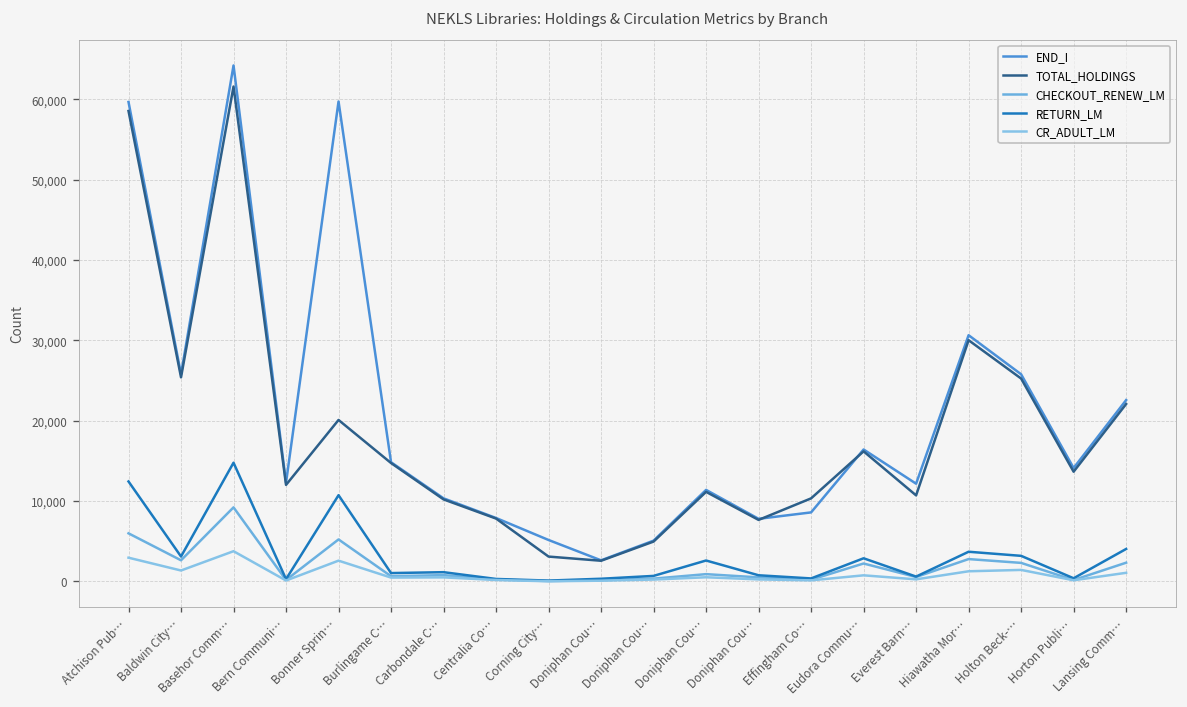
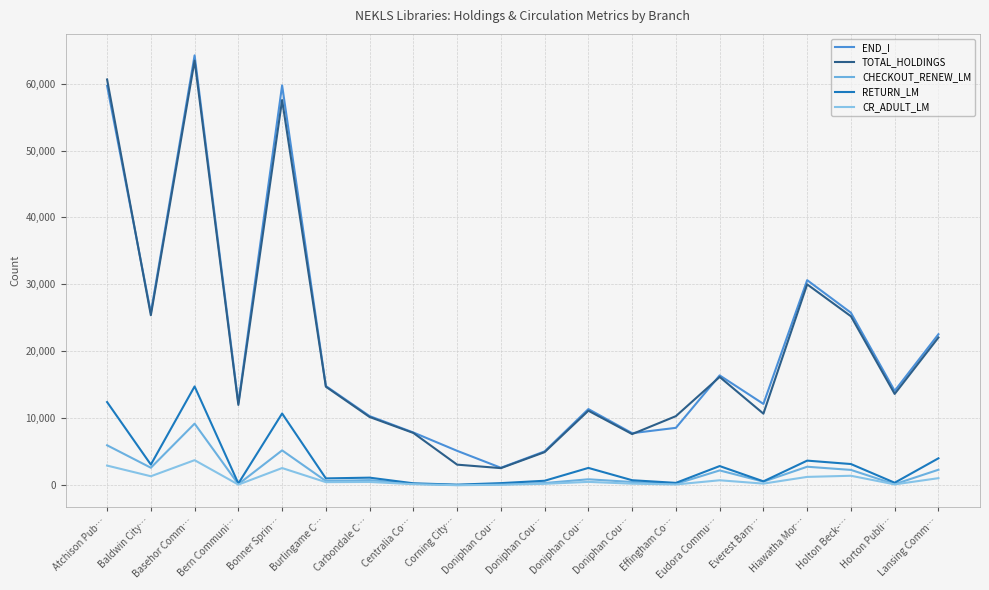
TOTAL_HOLDINGS, Atchison Pub…: 59,000 -> 61,000
TOTAL_HOLDINGS, Basehor Comm…: 62,000 -> 63,000
TOTAL_HOLDINGS, Bonner Sprin…: 20,000 -> 58,000
